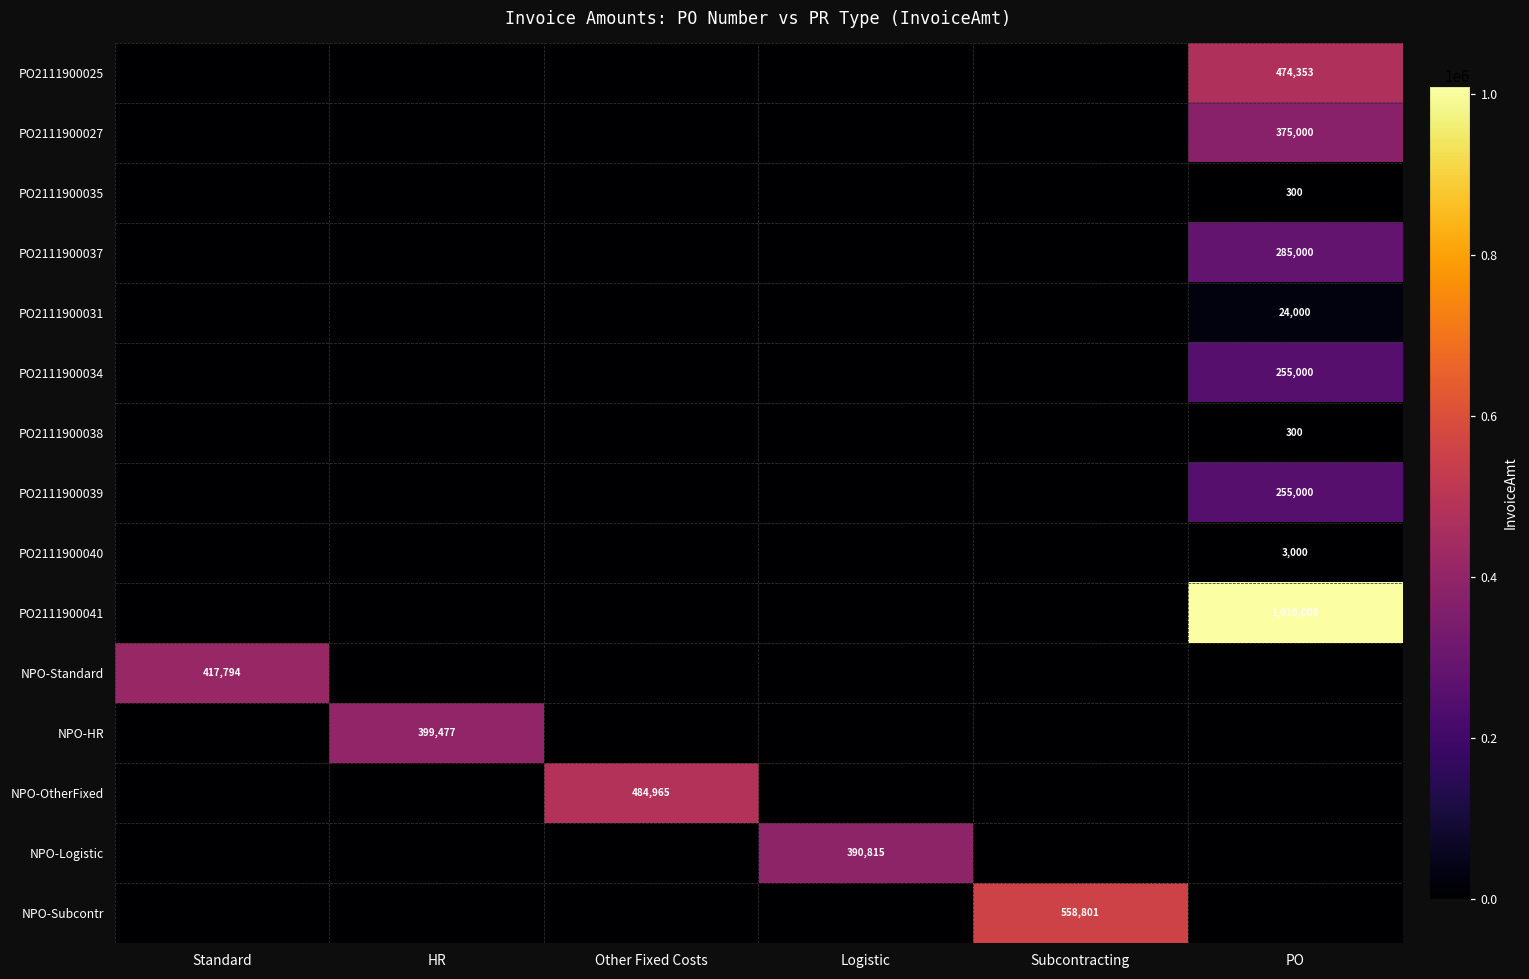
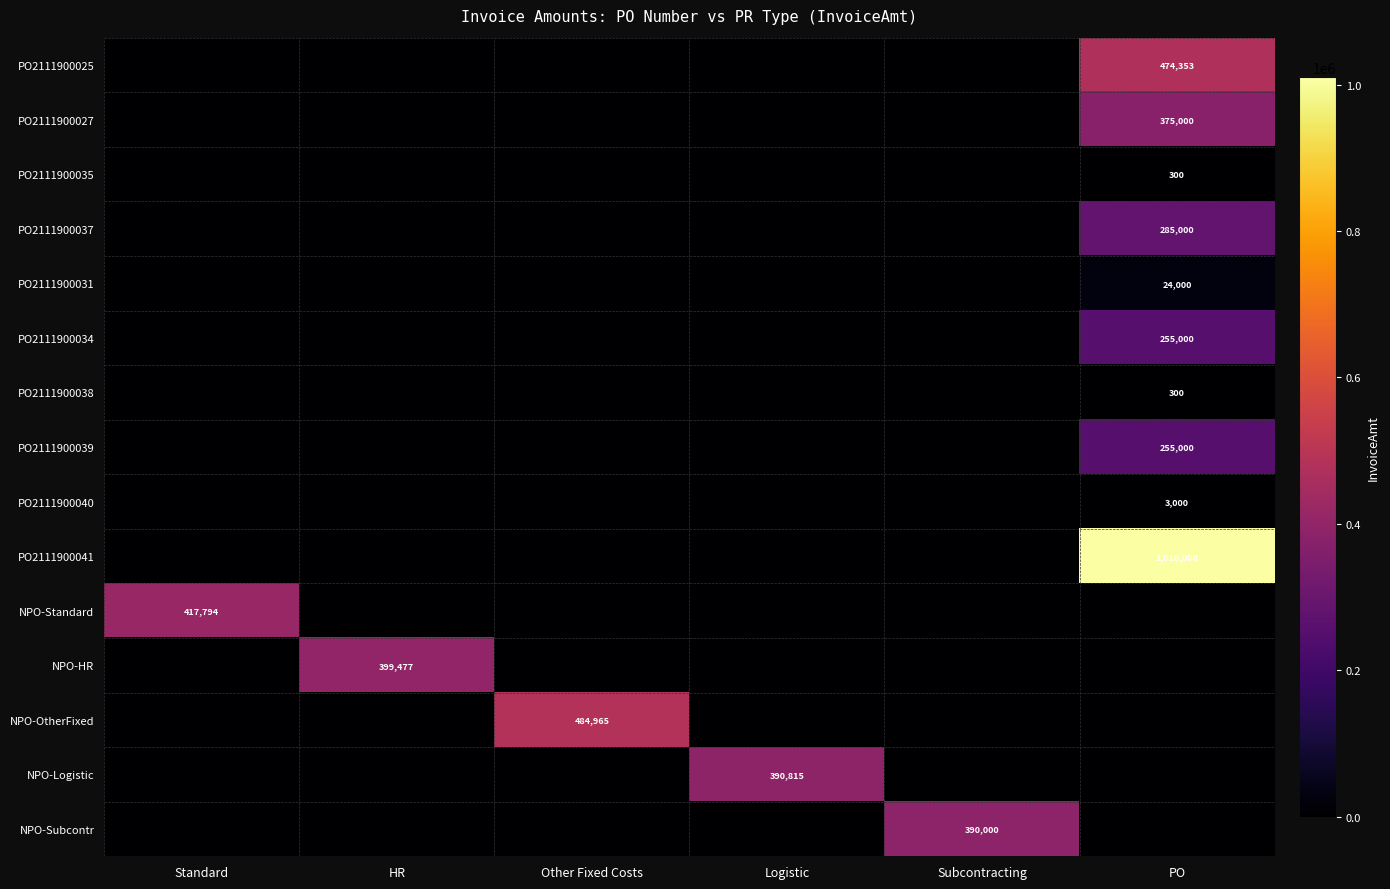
NPO-Subcontr, Subcontracting: 558,801 -> 390,000
